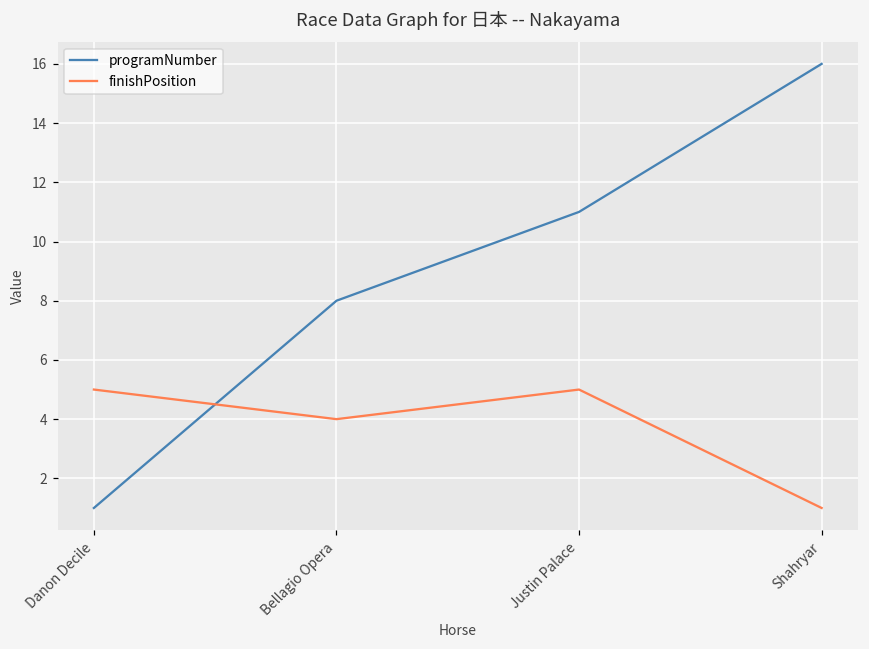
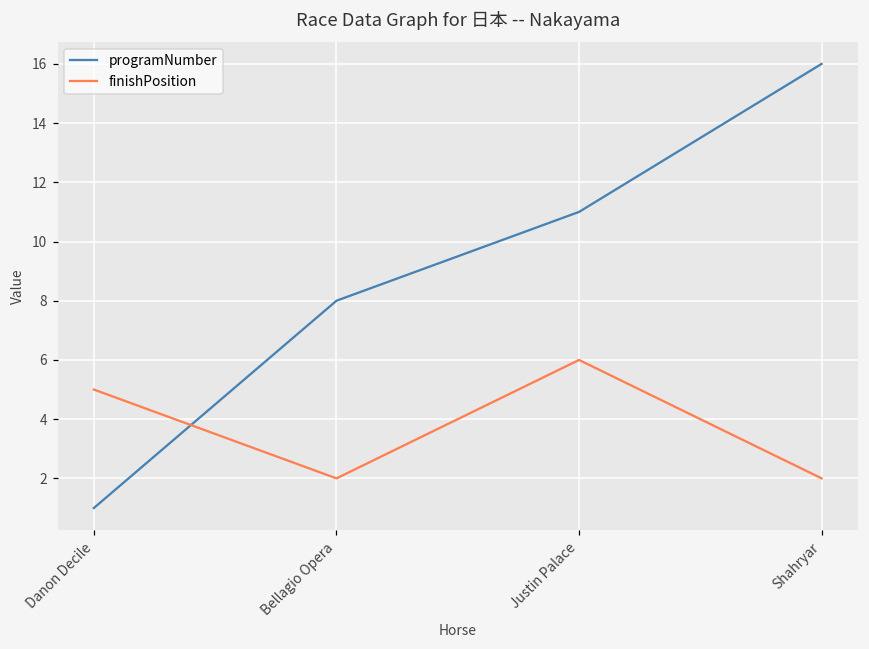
finishPosition, Bellagio Opera: 4 -> 2
finishPosition, Justin Palace: 5 -> 6
finishPosition, Shahryar: 1 -> 2
